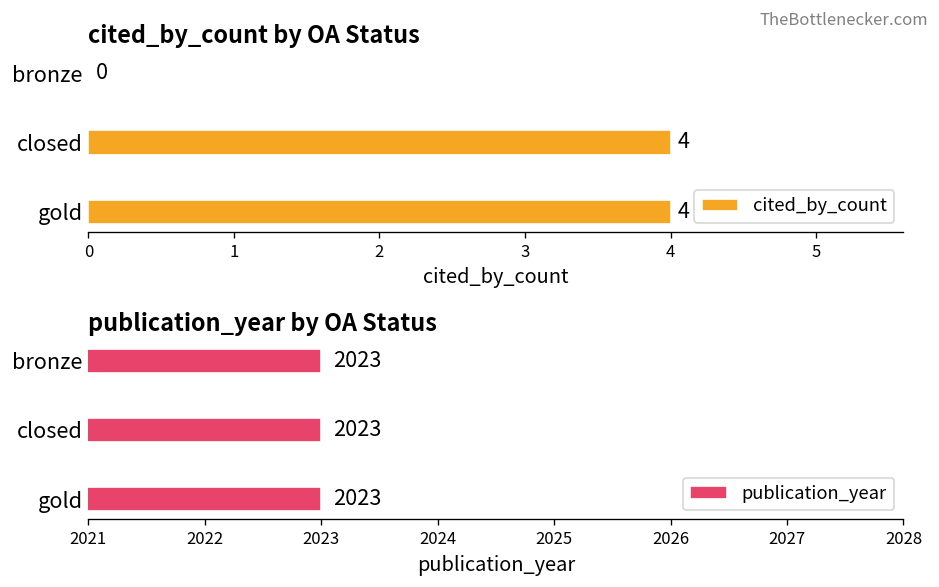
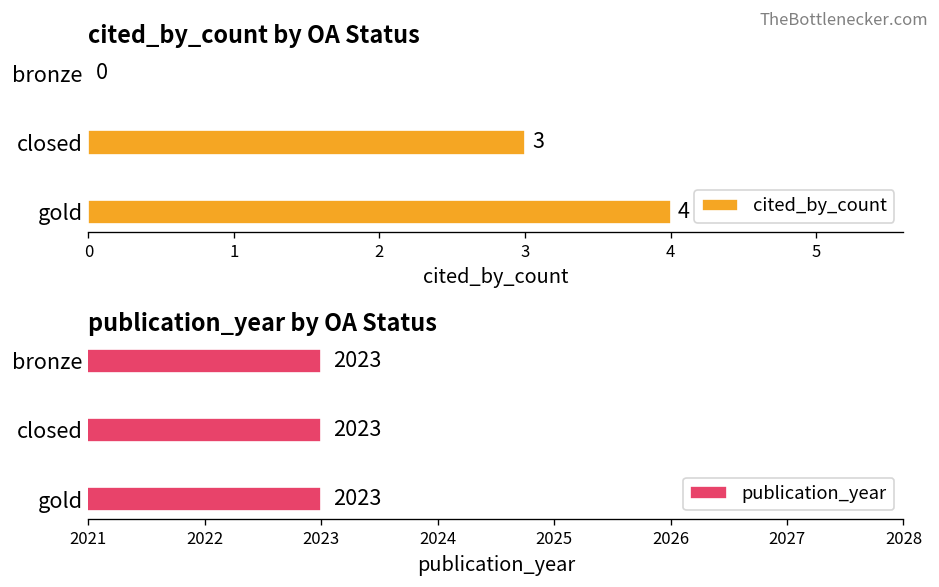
cited_by_count by OA Status, closed: 4 -> 3
